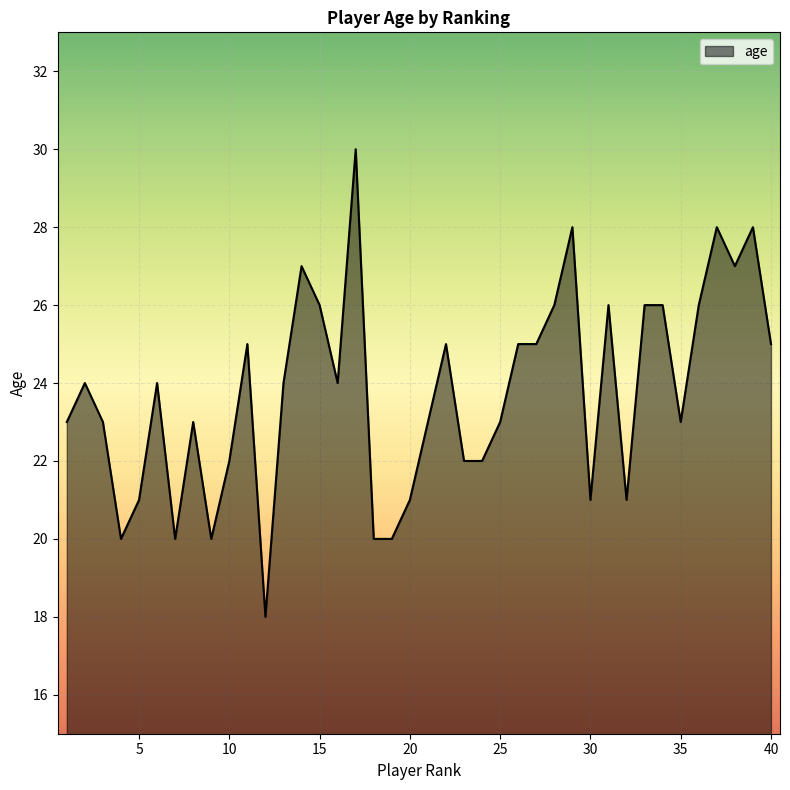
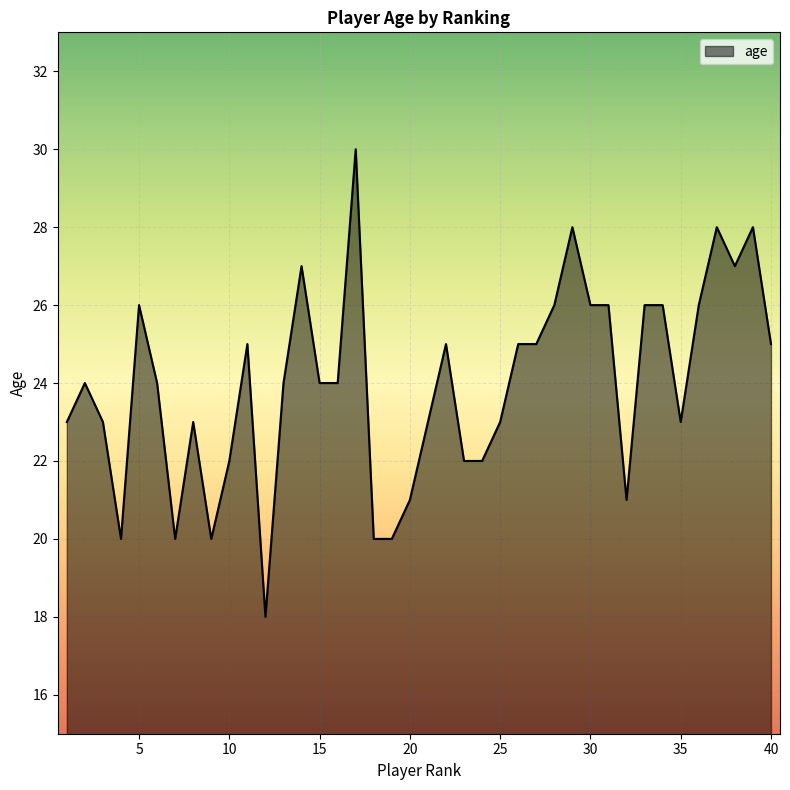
5: 21 -> 26
15: 26 -> 24
30: 21 -> 26
